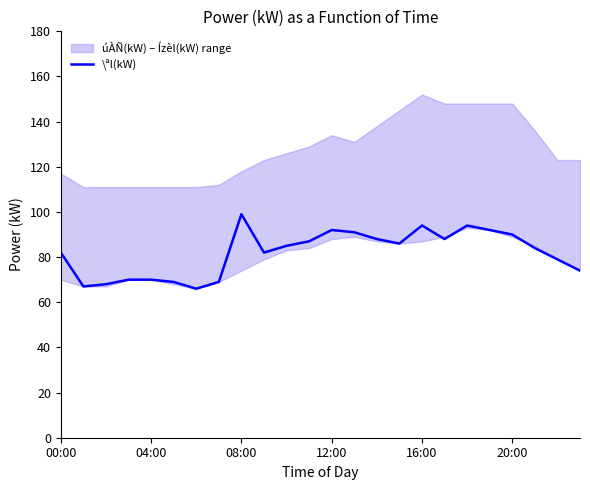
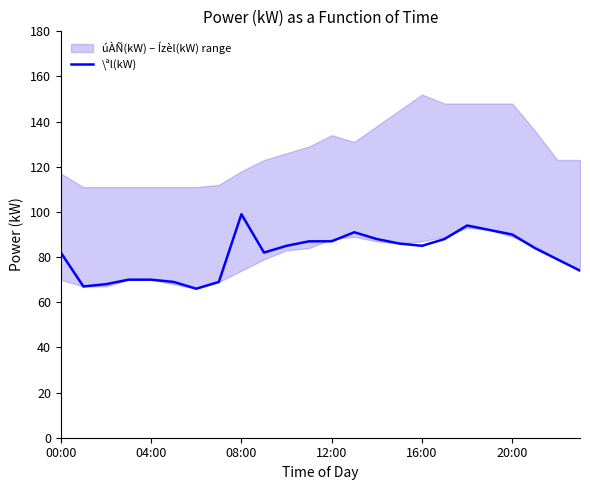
\ªl(kW), 12:00: 92 -> 87
\ªl(kW), 16:00: 94 -> 85
